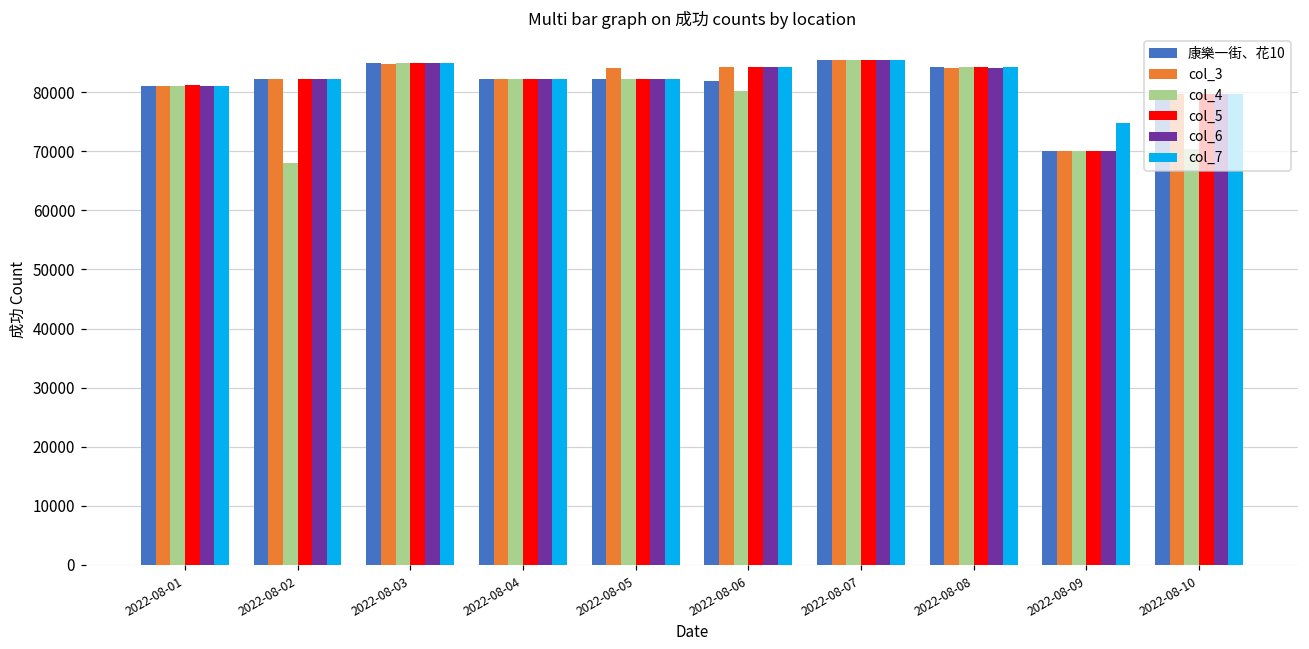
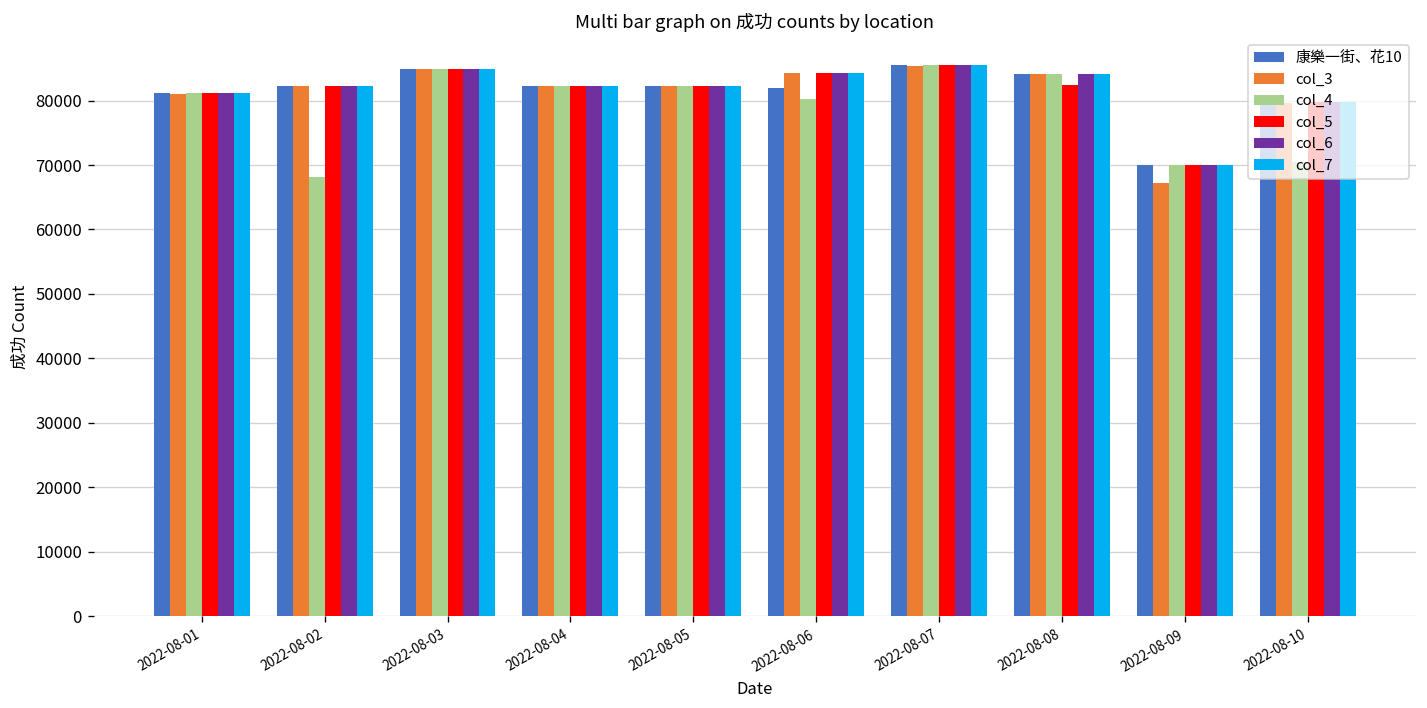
col_3, 2022-08-05: 84000 -> 82000
col_5, 2022-08-08: 84000 -> 82000
col_3, 2022-08-09: 70000 -> 67000
col_7, 2022-08-09: 75000 -> 70000
